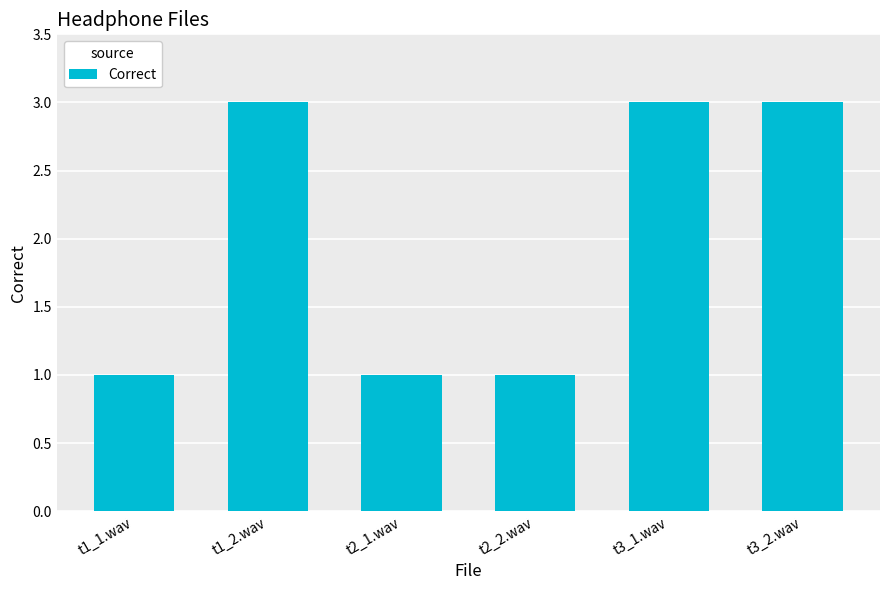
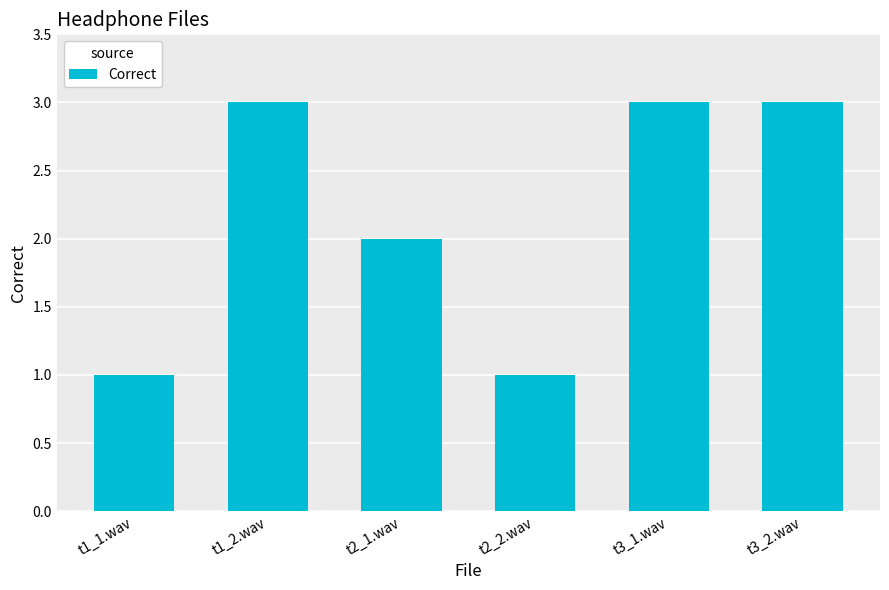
t2_1.wav: 1 -> 2
